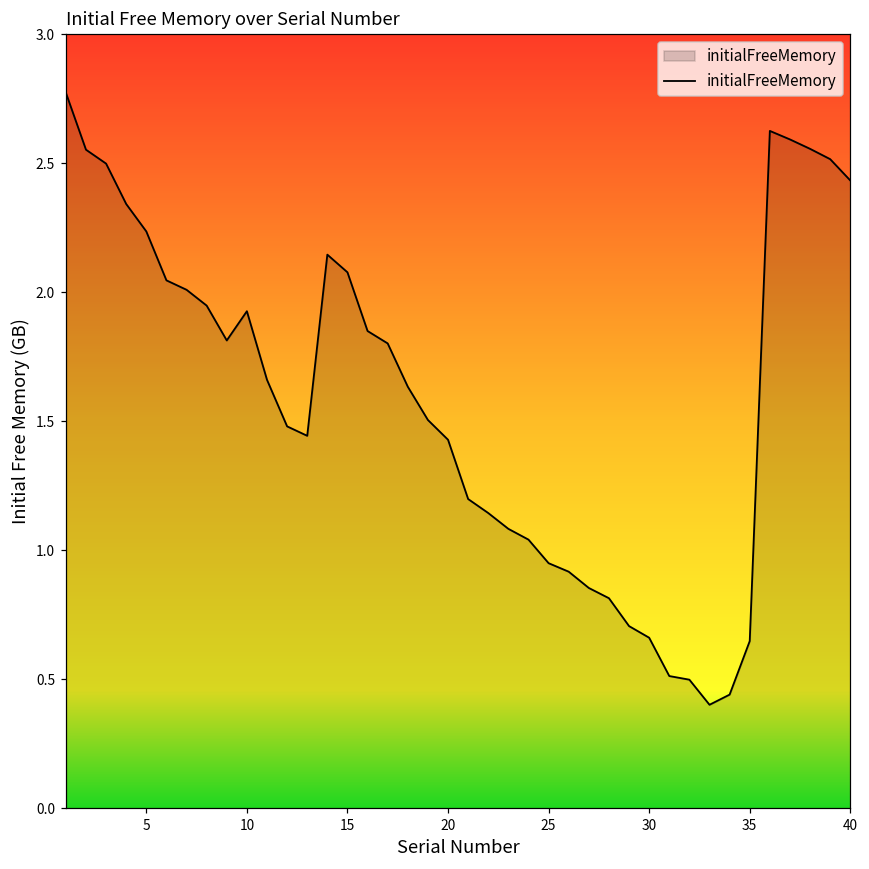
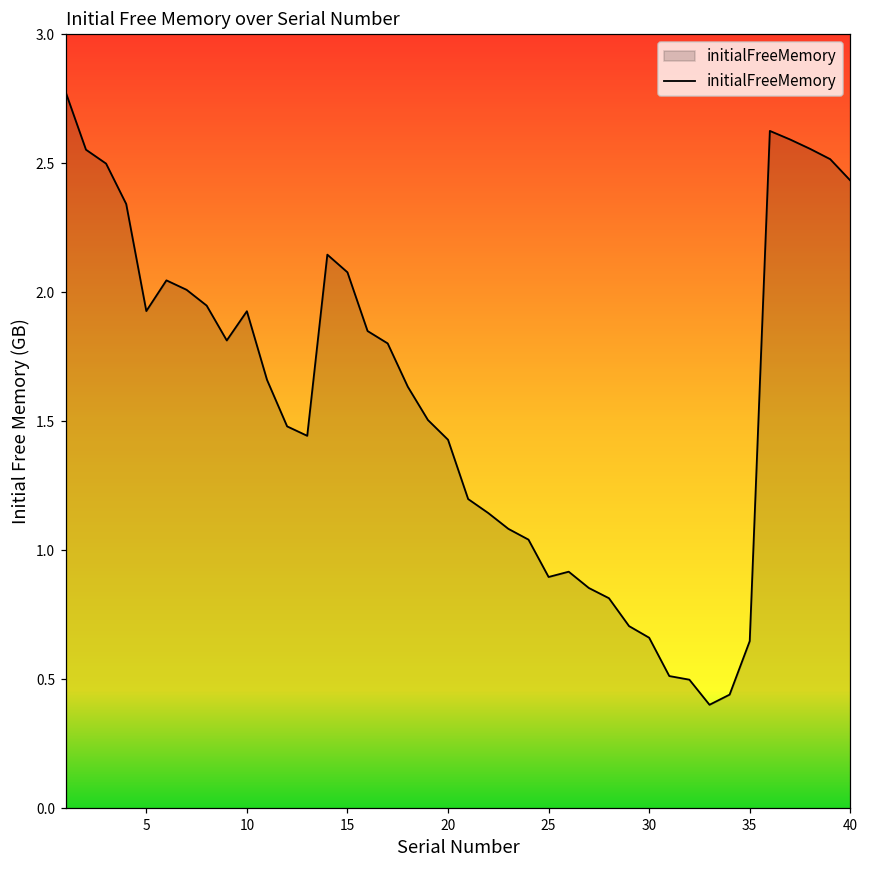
5: 2.24 -> 1.93
25: 0.95 -> 0.90
